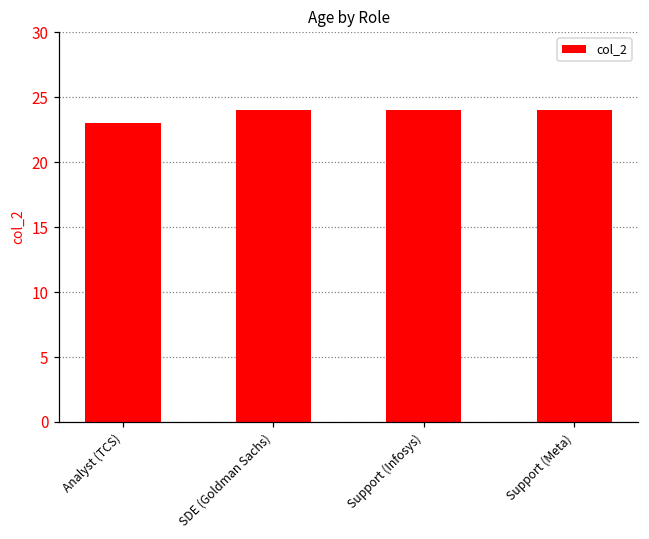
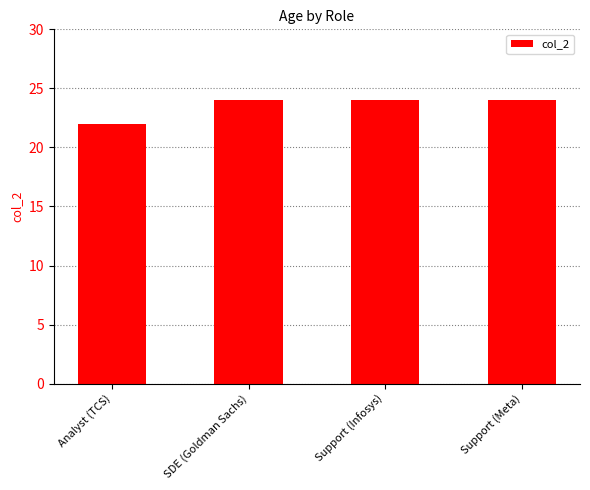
Analyst (TCS): 23 -> 22
